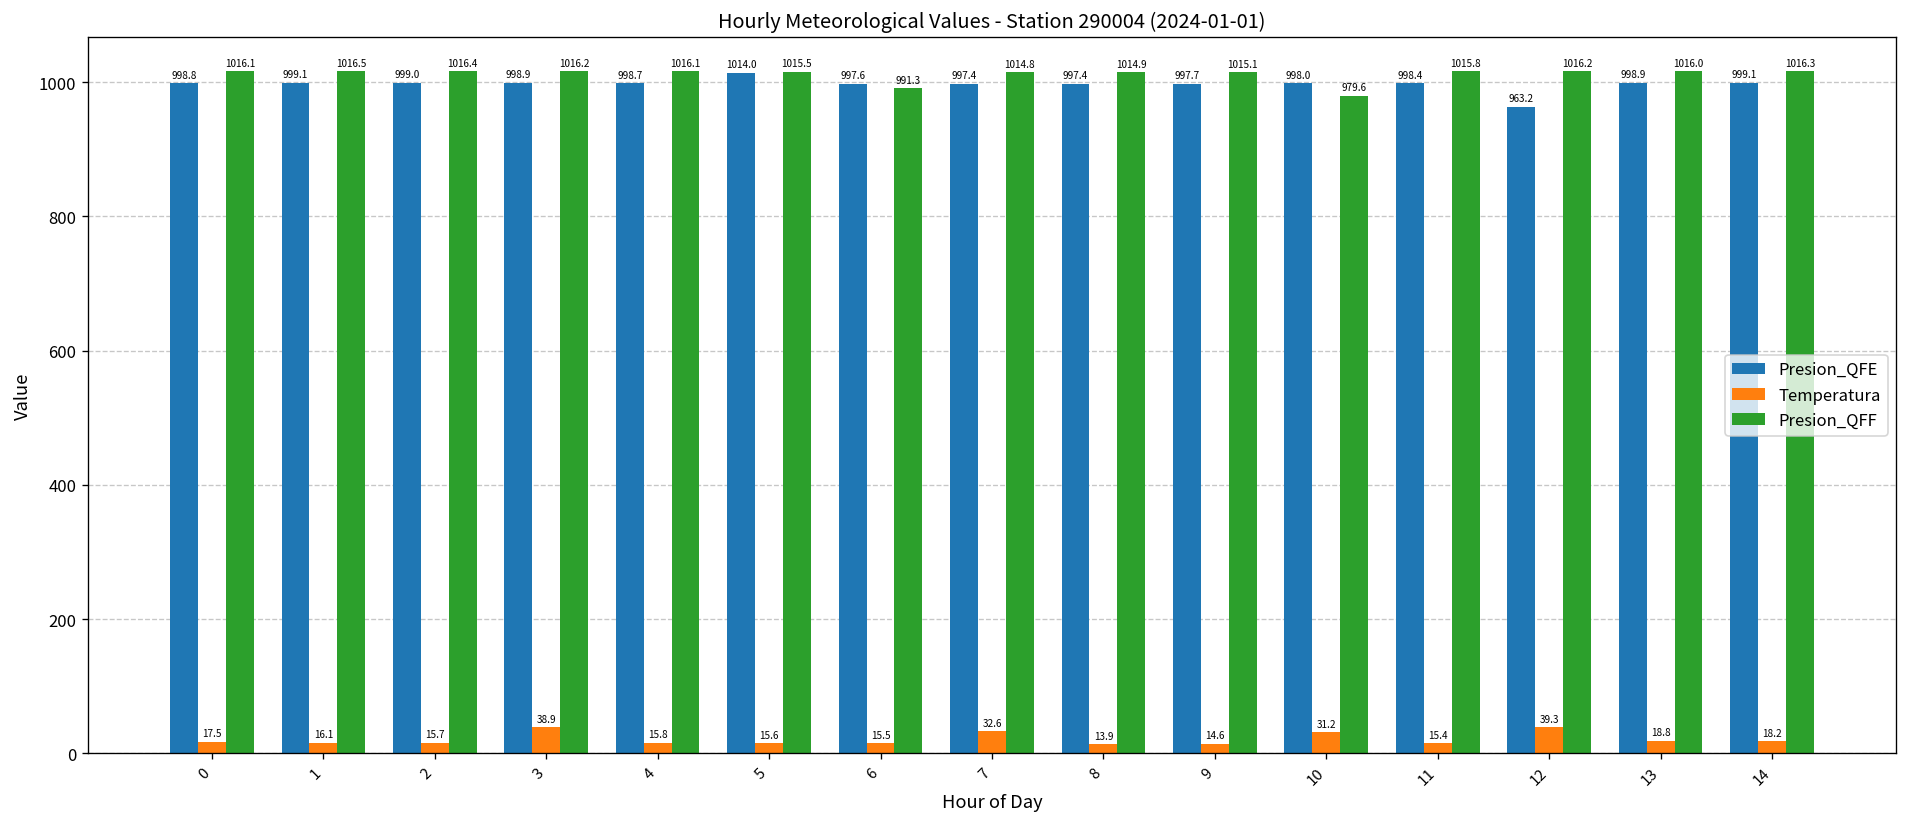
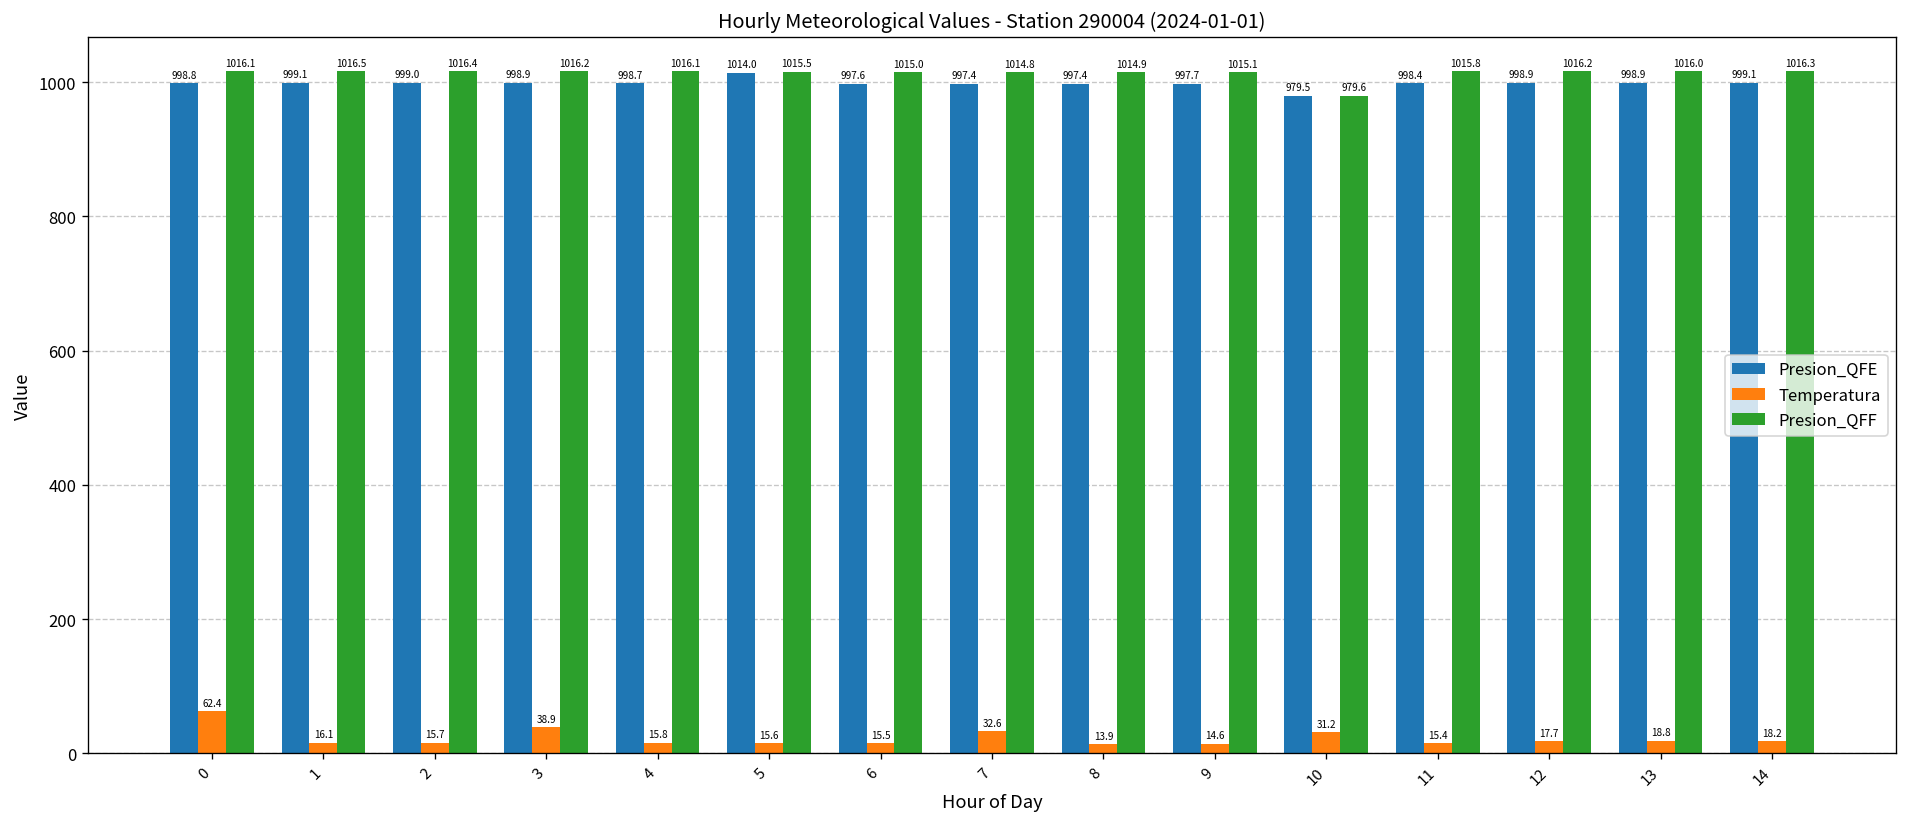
Temperatura, 0: 17.5 -> 62.4
Presion_QFF, 6: 991.3 -> 1015.0
Presion_QFE, 10: 998.0 -> 979.5
Presion_QFE, 12: 963.2 -> 998.9
Temperatura, 12: 39.3 -> 17.7
